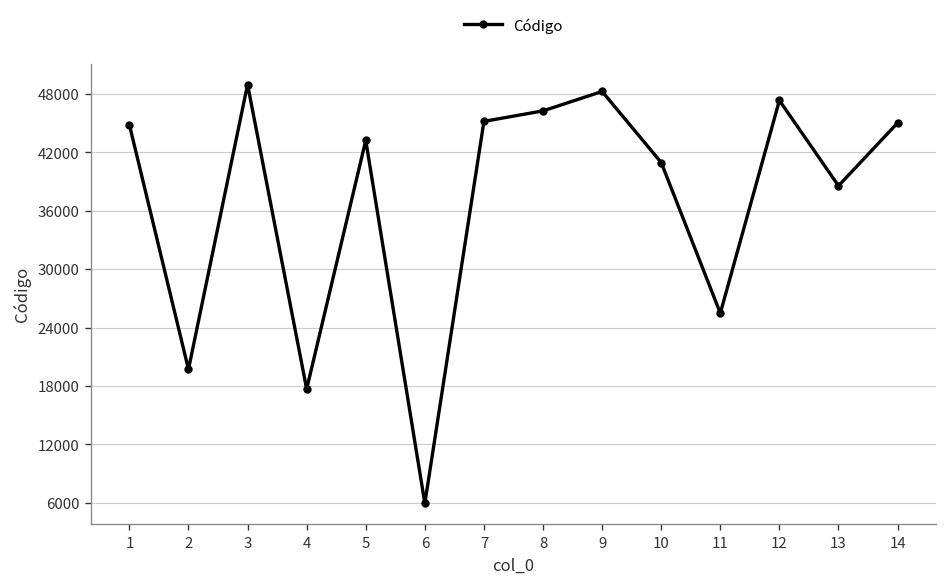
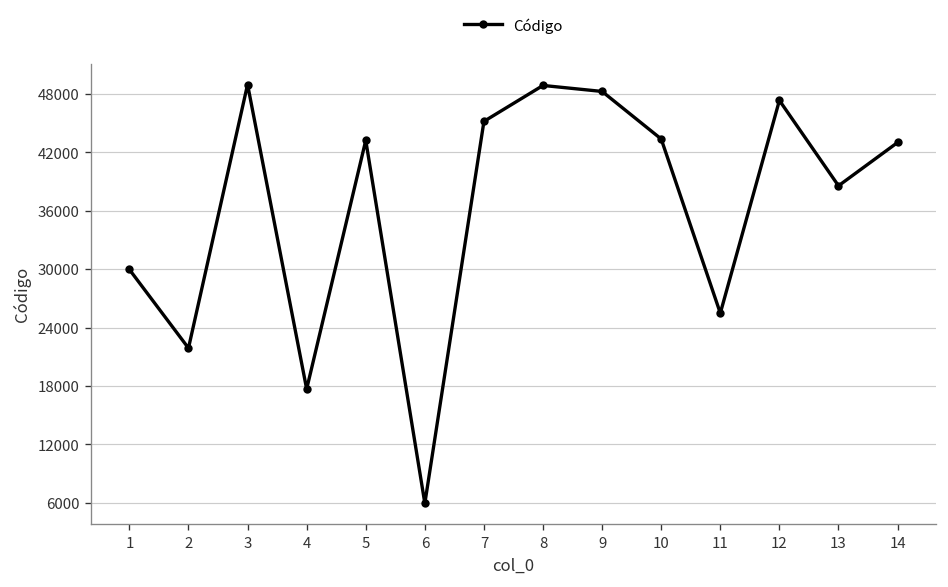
1: 45000 -> 30000
2: 20000 -> 22000
8: 46000 -> 49000
10: 41000 -> 43000
14: 45000 -> 43000
